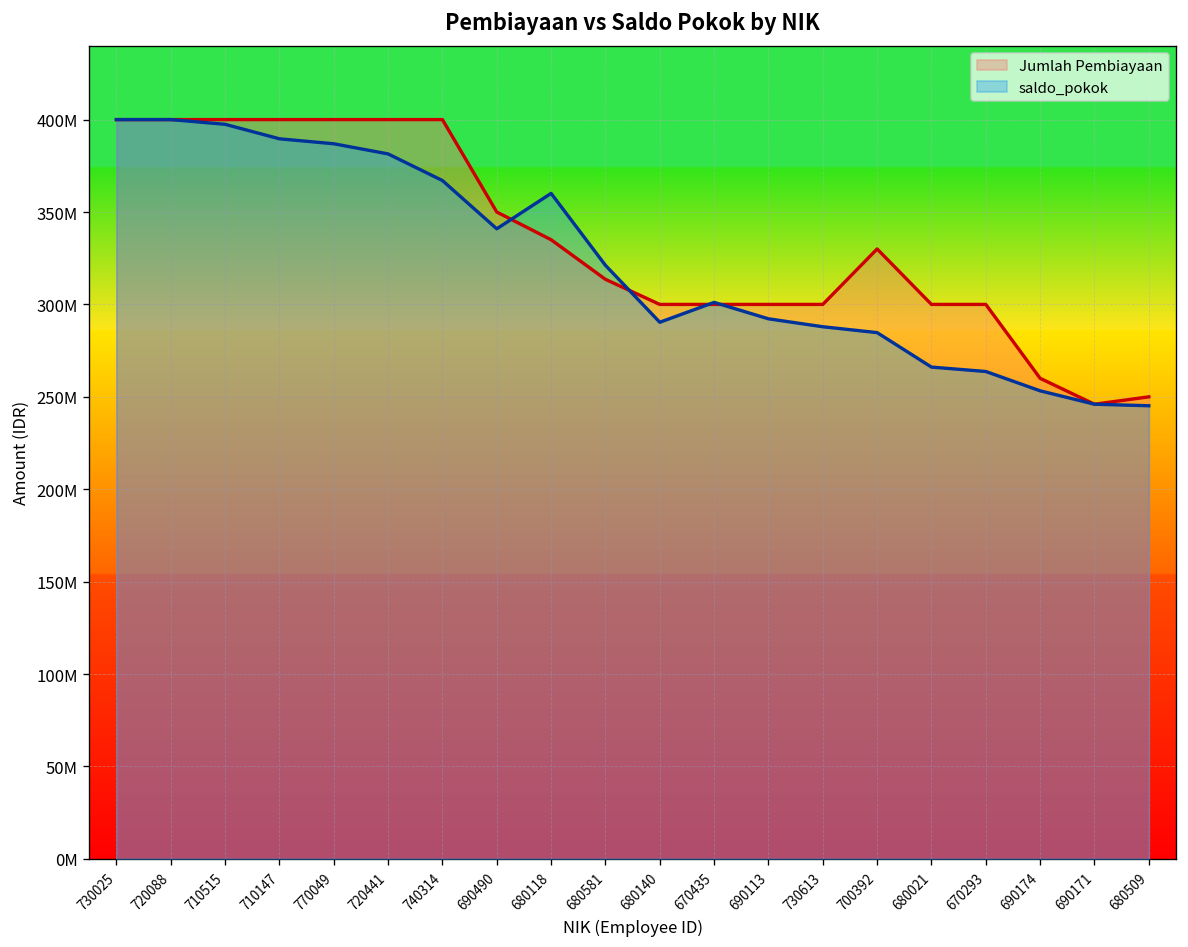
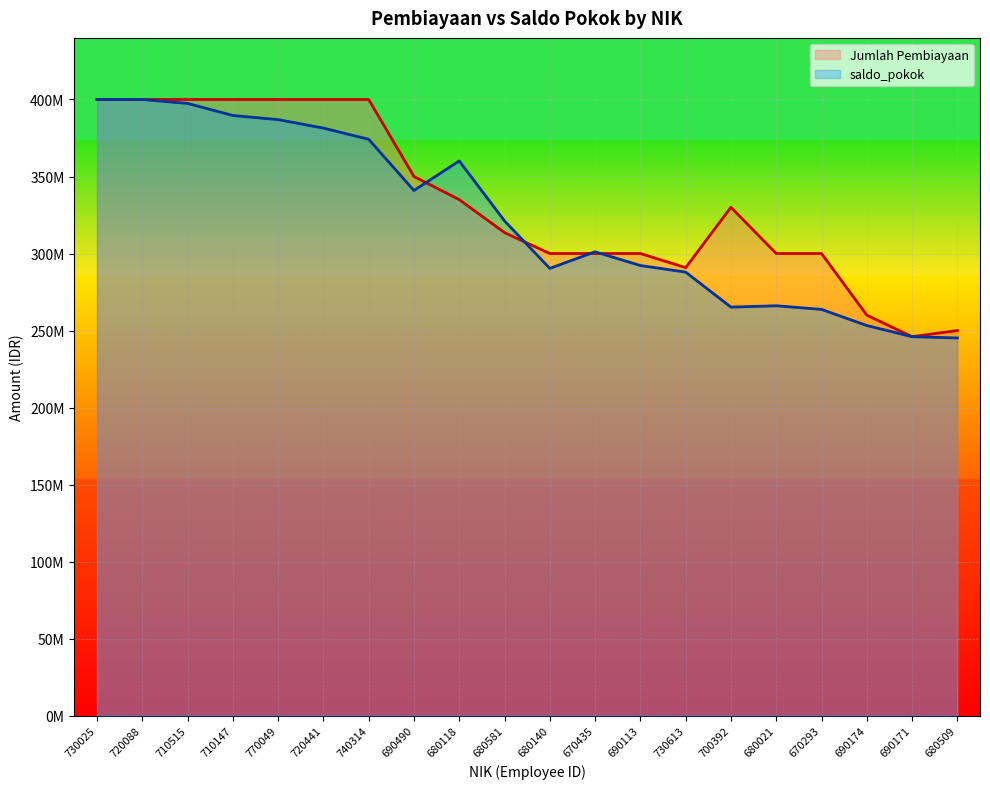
saldo_pokok, 740314: 367000000 -> 374000000
Jumlah Pembiayaan, 730613: 300000000 -> 291000000
saldo_pokok, 700392: 285000000 -> 265000000
